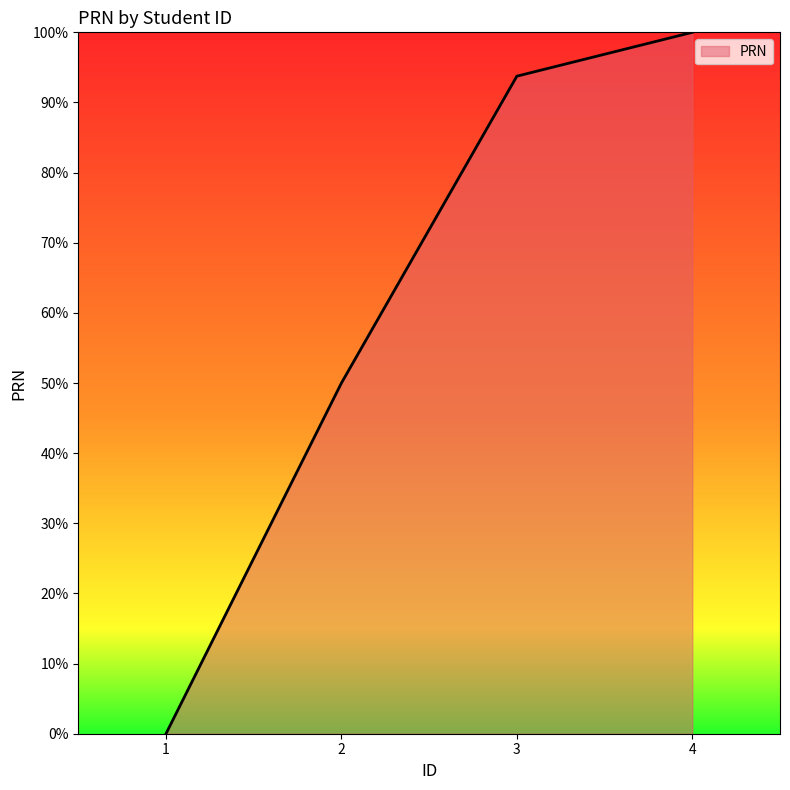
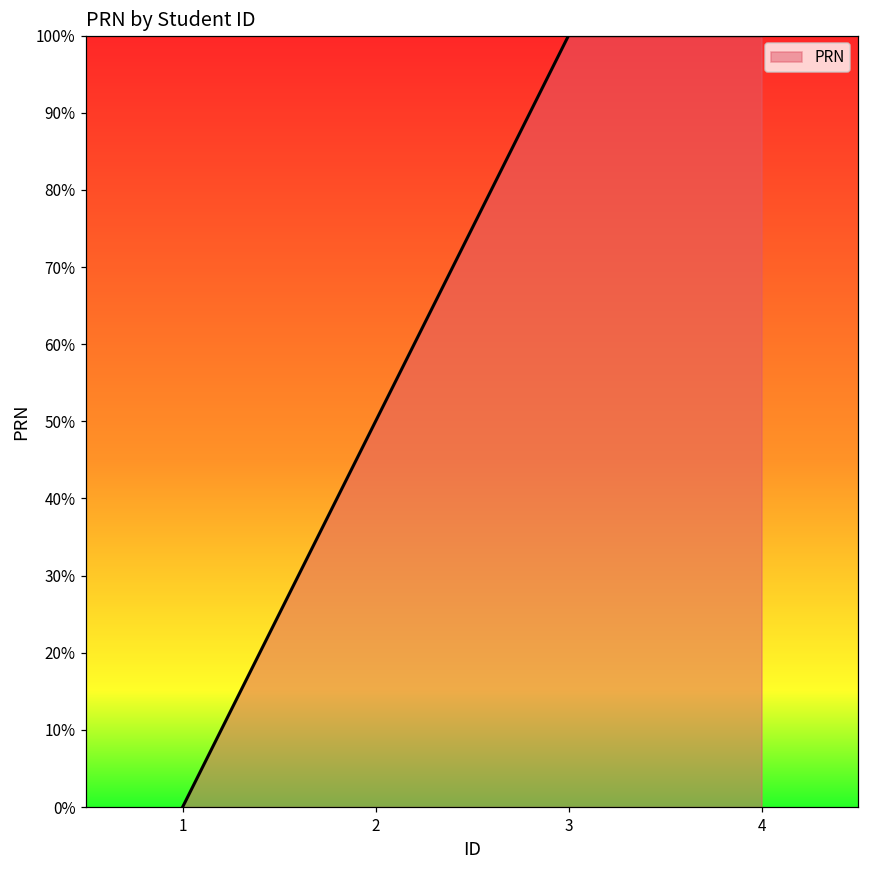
3: 94% -> 100%
